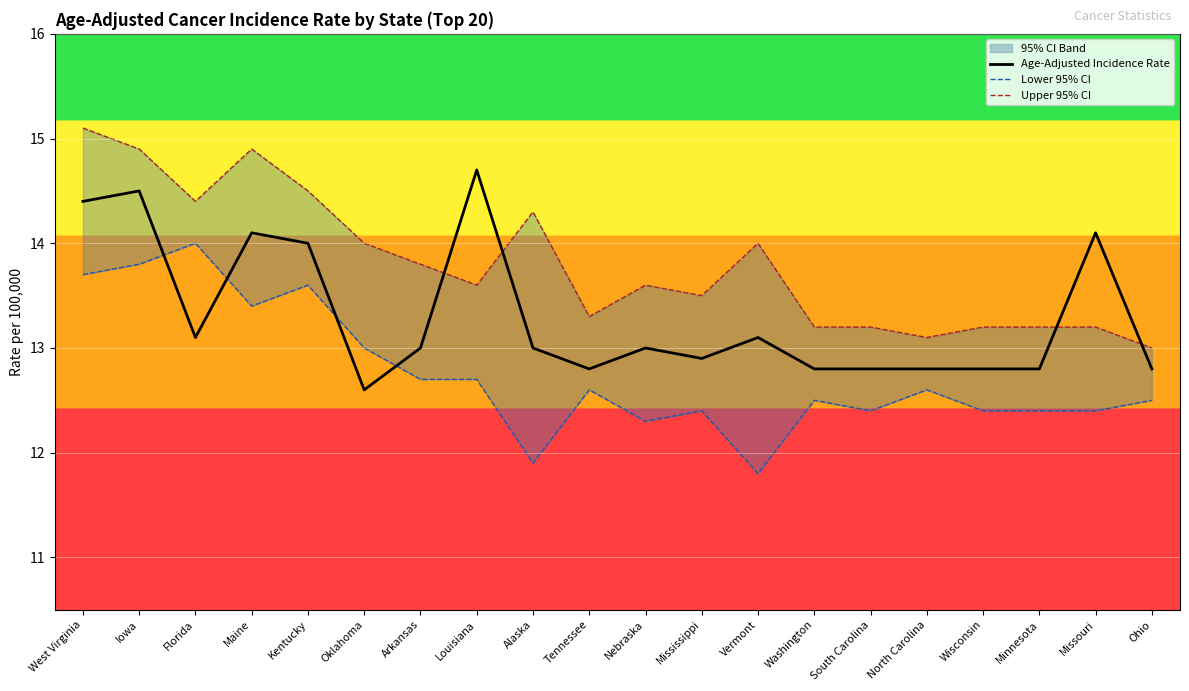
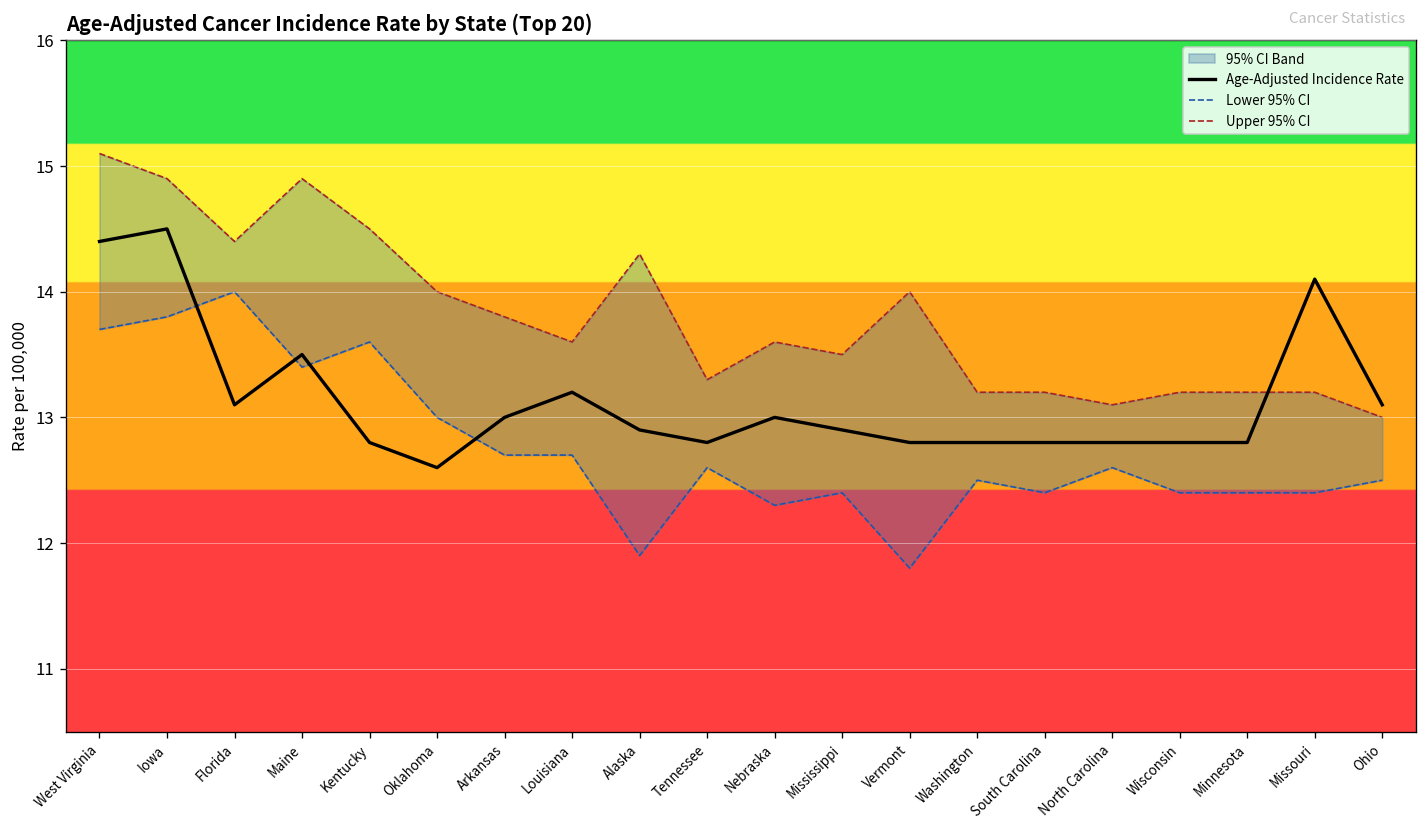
Age-Adjusted Incidence Rate, Maine: 14.1 -> 13.5
Age-Adjusted Incidence Rate, Kentucky: 14.0 -> 12.8
Age-Adjusted Incidence Rate, Louisiana: 14.7 -> 13.2
Age-Adjusted Incidence Rate, Alaska: 13.0 -> 12.9
Age-Adjusted Incidence Rate, Vermont: 13.1 -> 12.8
Age-Adjusted Incidence Rate, Ohio: 12.8 -> 13.1
